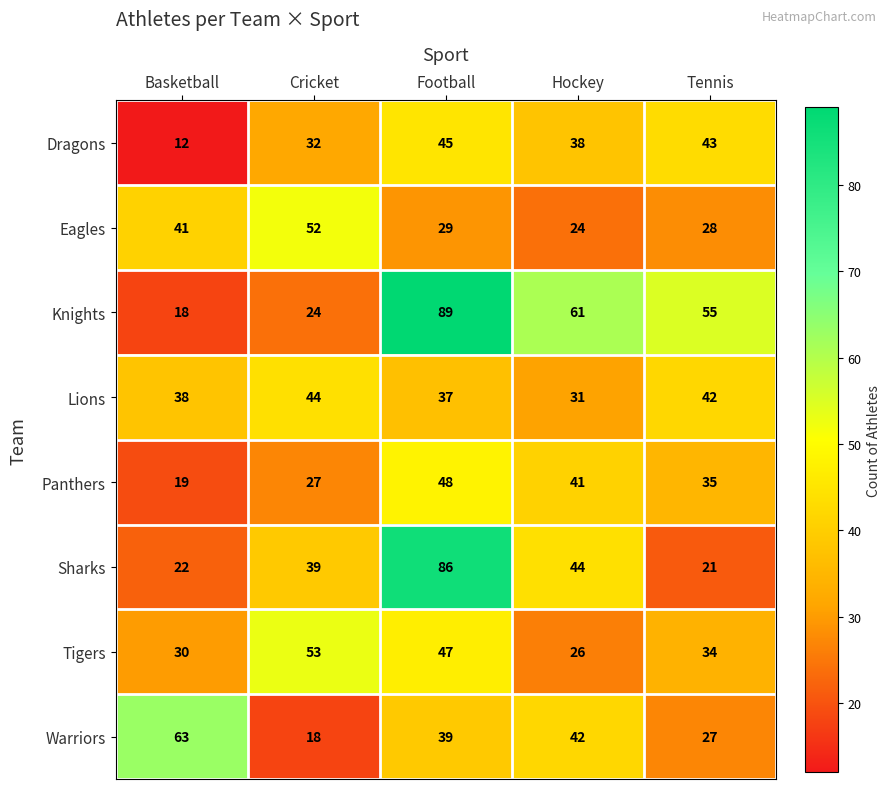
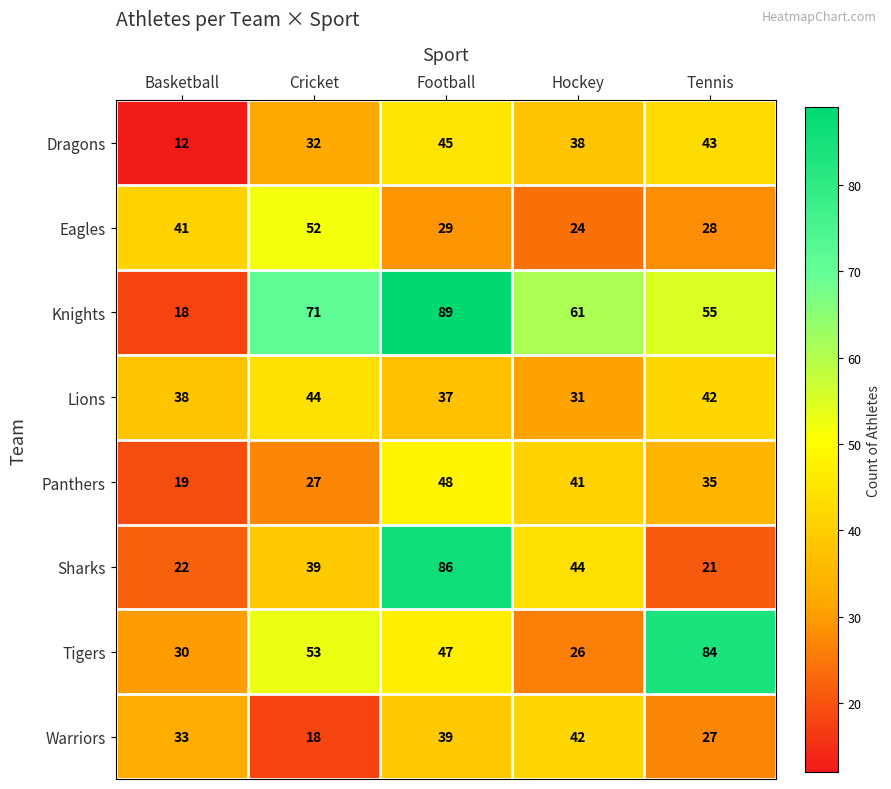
Knights, Cricket: 24 -> 71
Tigers, Tennis: 34 -> 84
Warriors, Basketball: 63 -> 33
